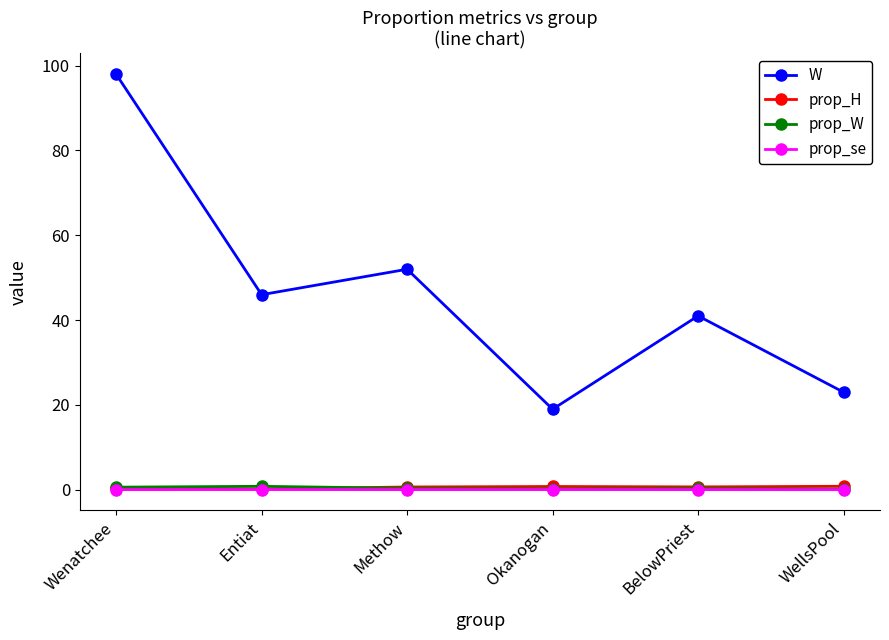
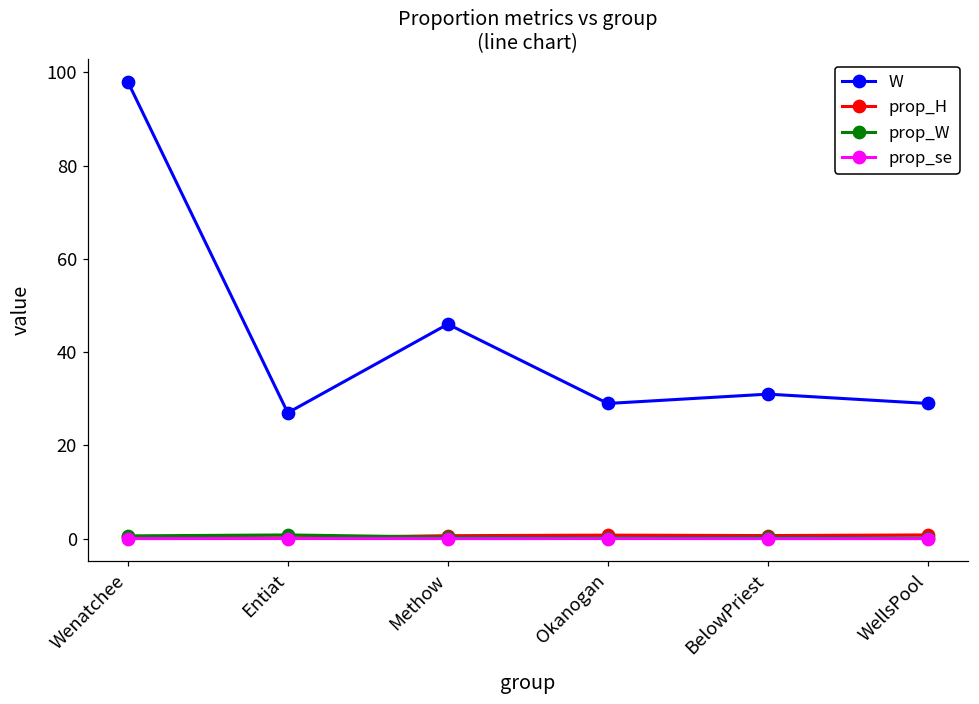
W, Entiat: 46 -> 27
W, Methow: 52 -> 46
W, Okanogan: 19 -> 29
W, BelowPriest: 41 -> 31
W, WellsPool: 23 -> 29
